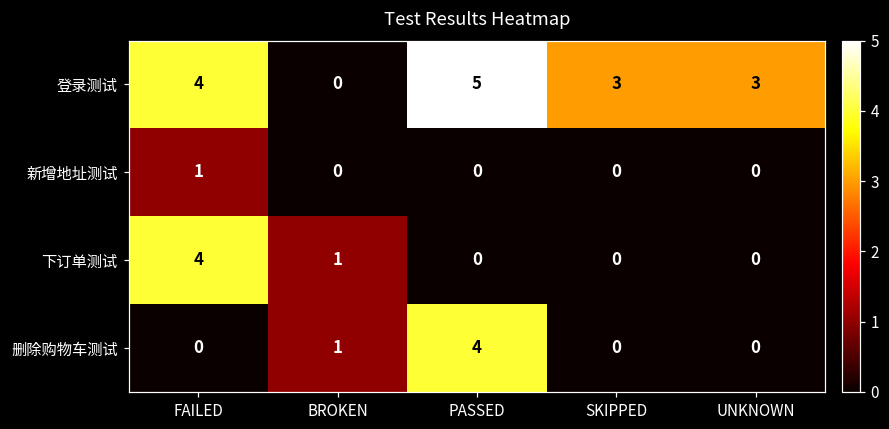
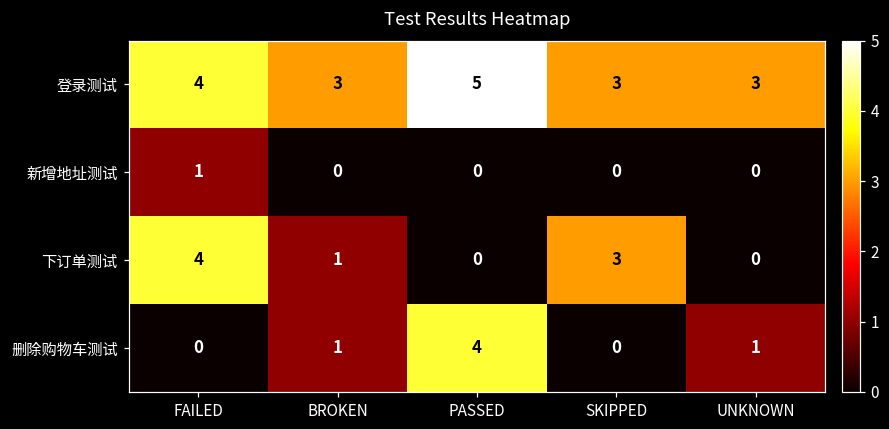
登录测试, BROKEN: 0 -> 3
下订单测试, SKIPPED: 0 -> 3
删除购物车测试, UNKNOWN: 0 -> 1
